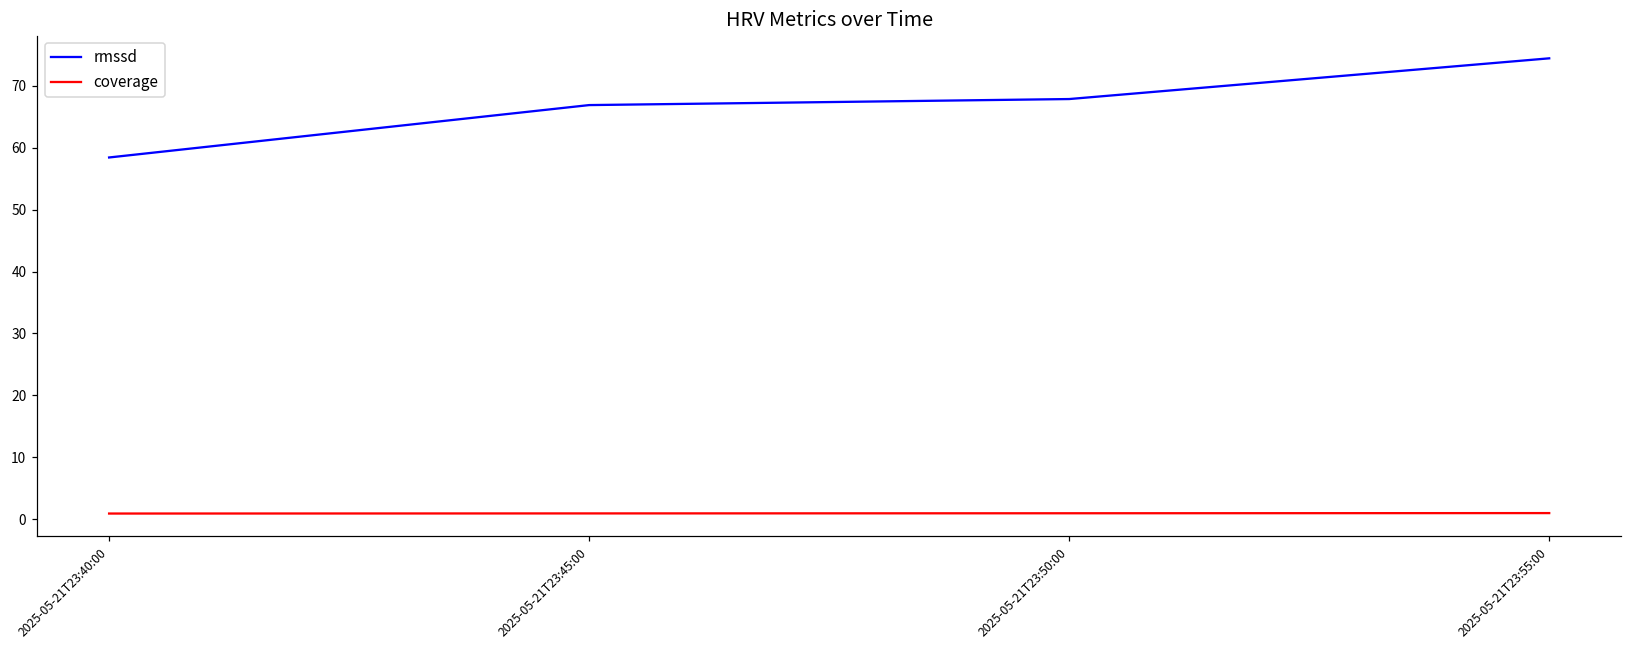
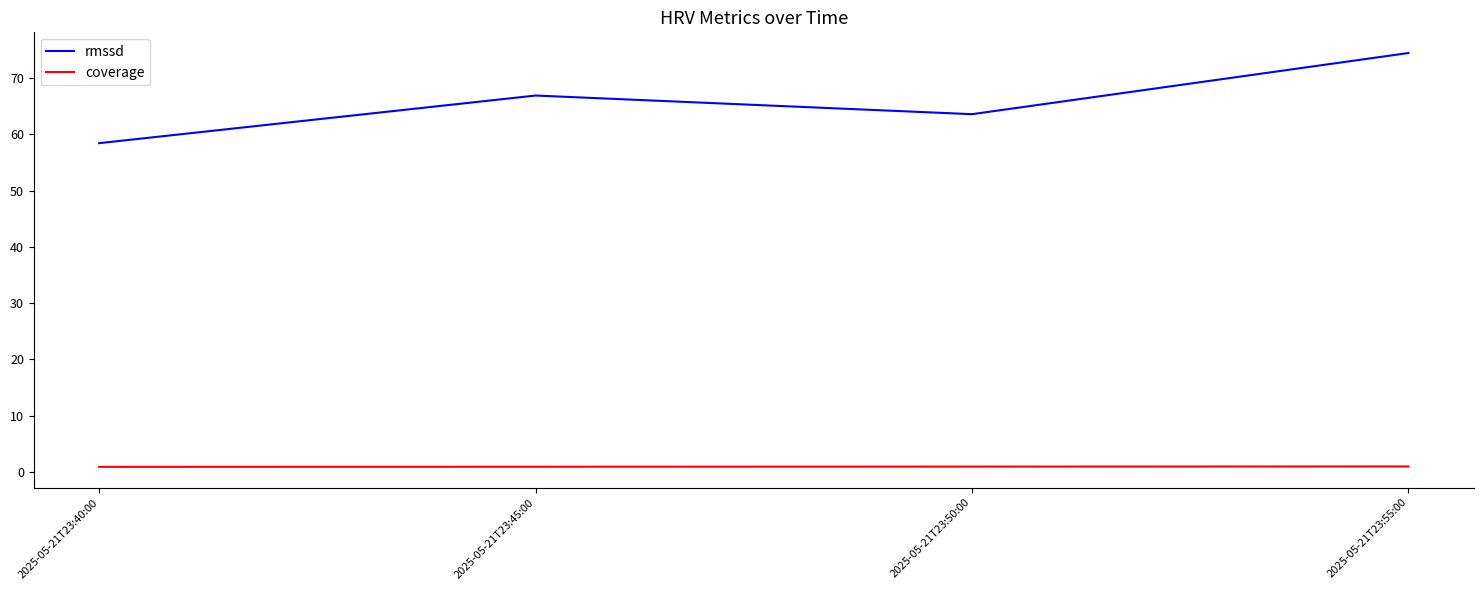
rmssd, 2025-05-21T23:50:00: 68 -> 64
